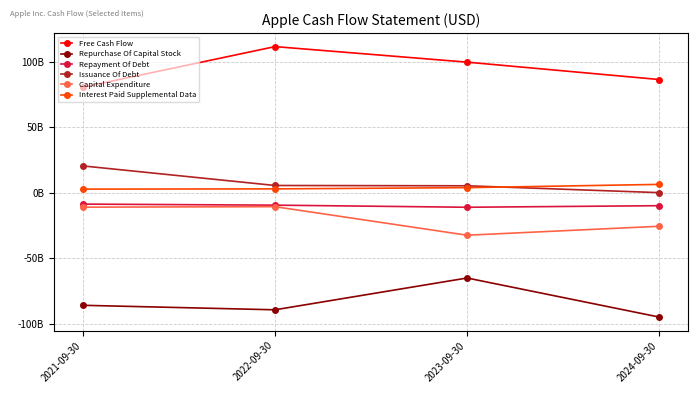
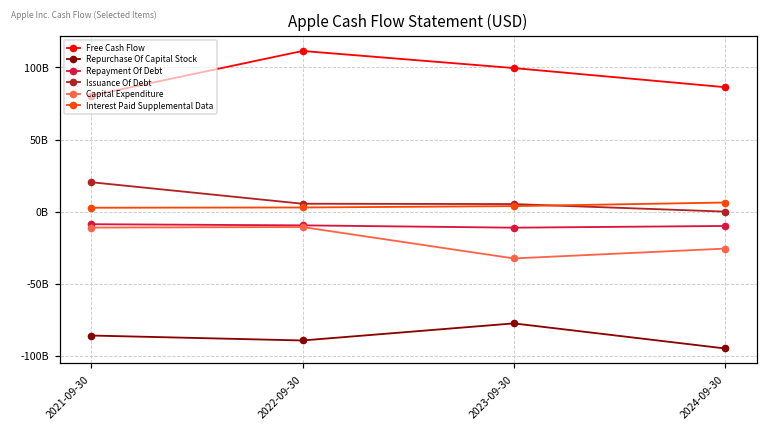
Repurchase Of Capital Stock, 2023-09-30: -65000000000 -> -78000000000
